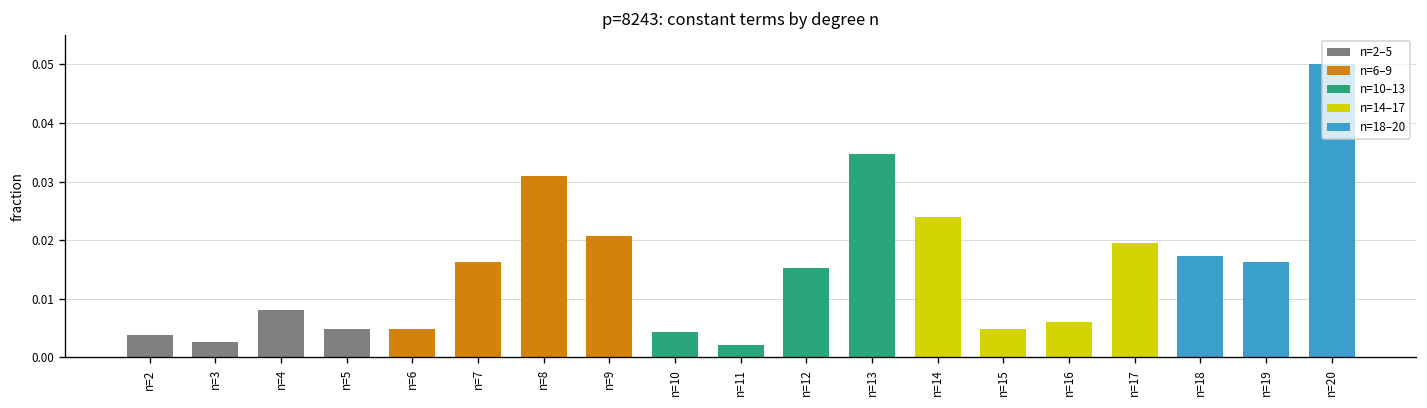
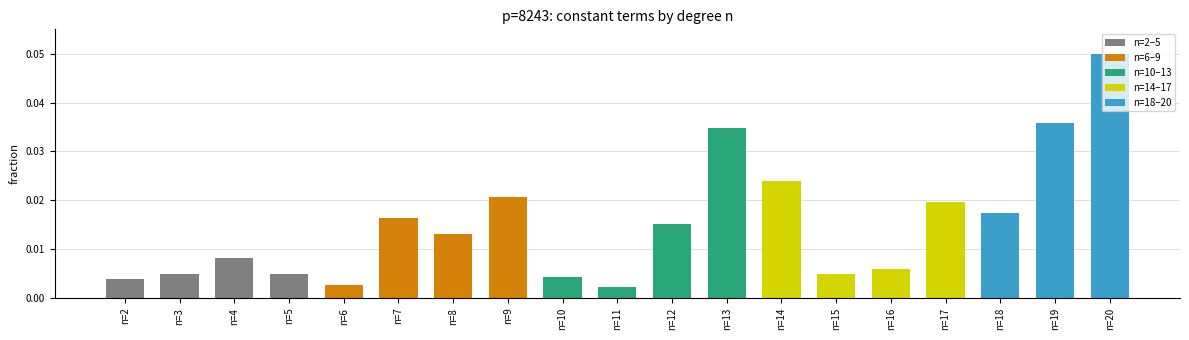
n=3: 0.003 -> 0.005
n=6: 0.005 -> 0.003
n=8: 0.031 -> 0.013
n=19: 0.016 -> 0.036
